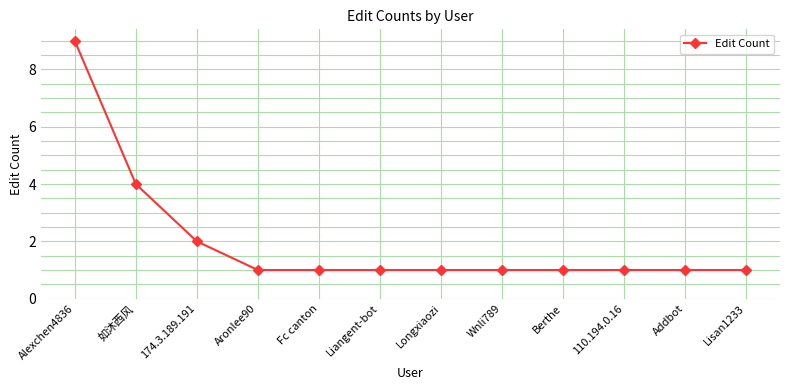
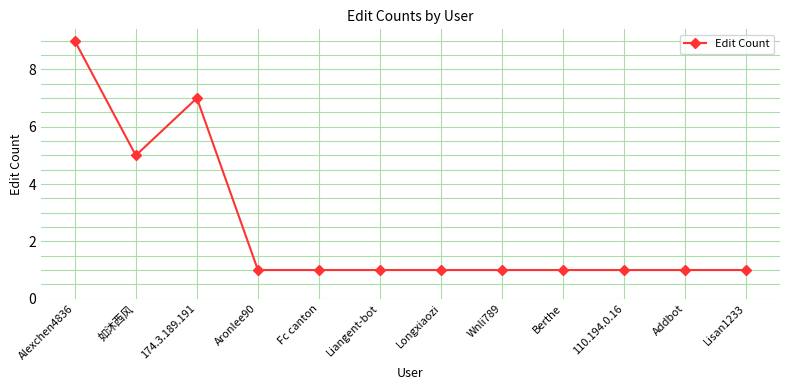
如沐西风: 4 -> 5
174.3.189.191: 2 -> 7
